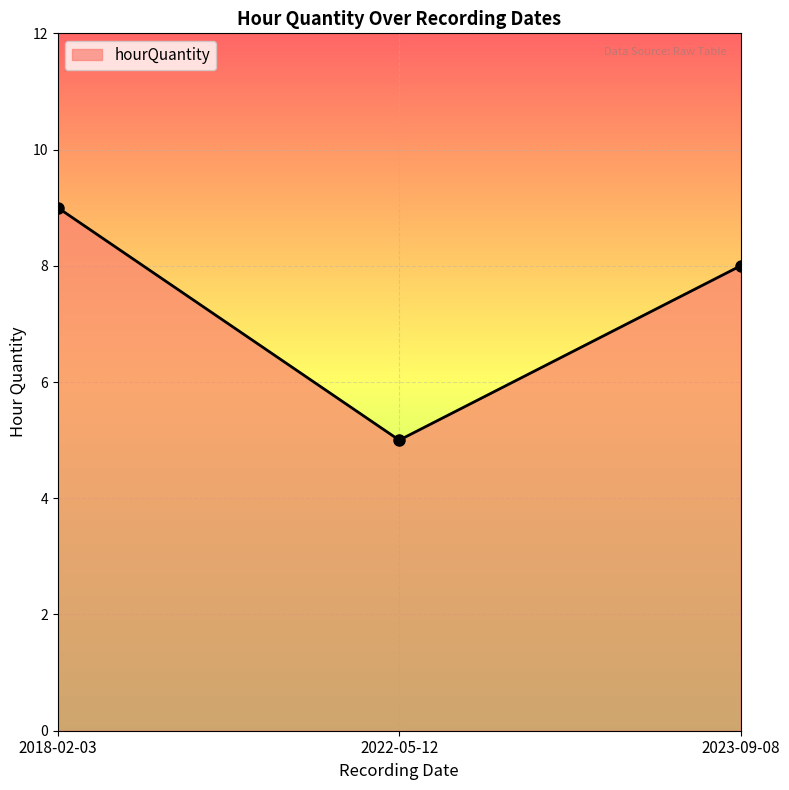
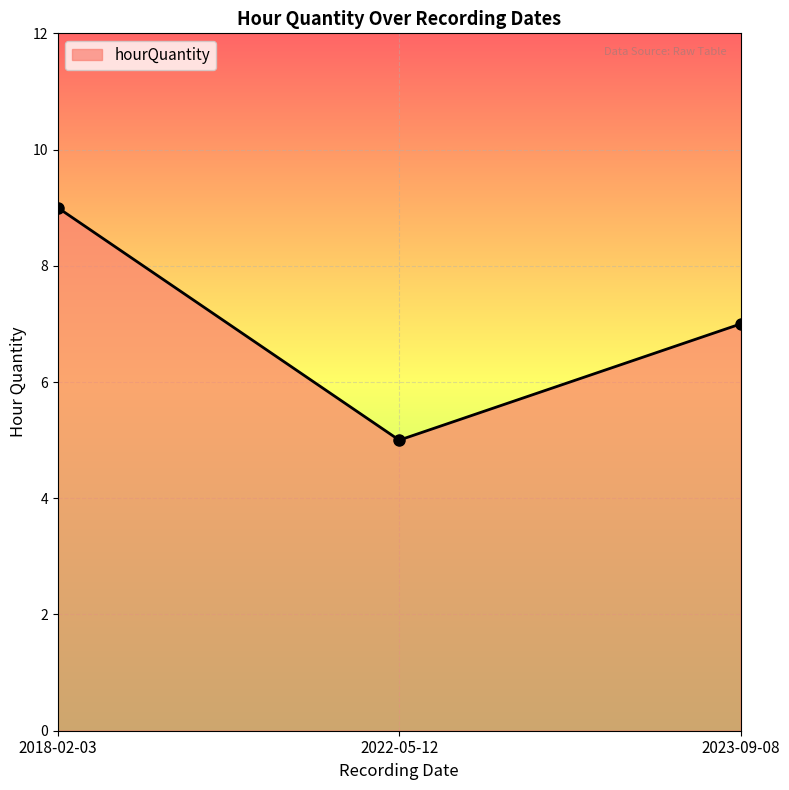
2023-09-08: 8 -> 7
